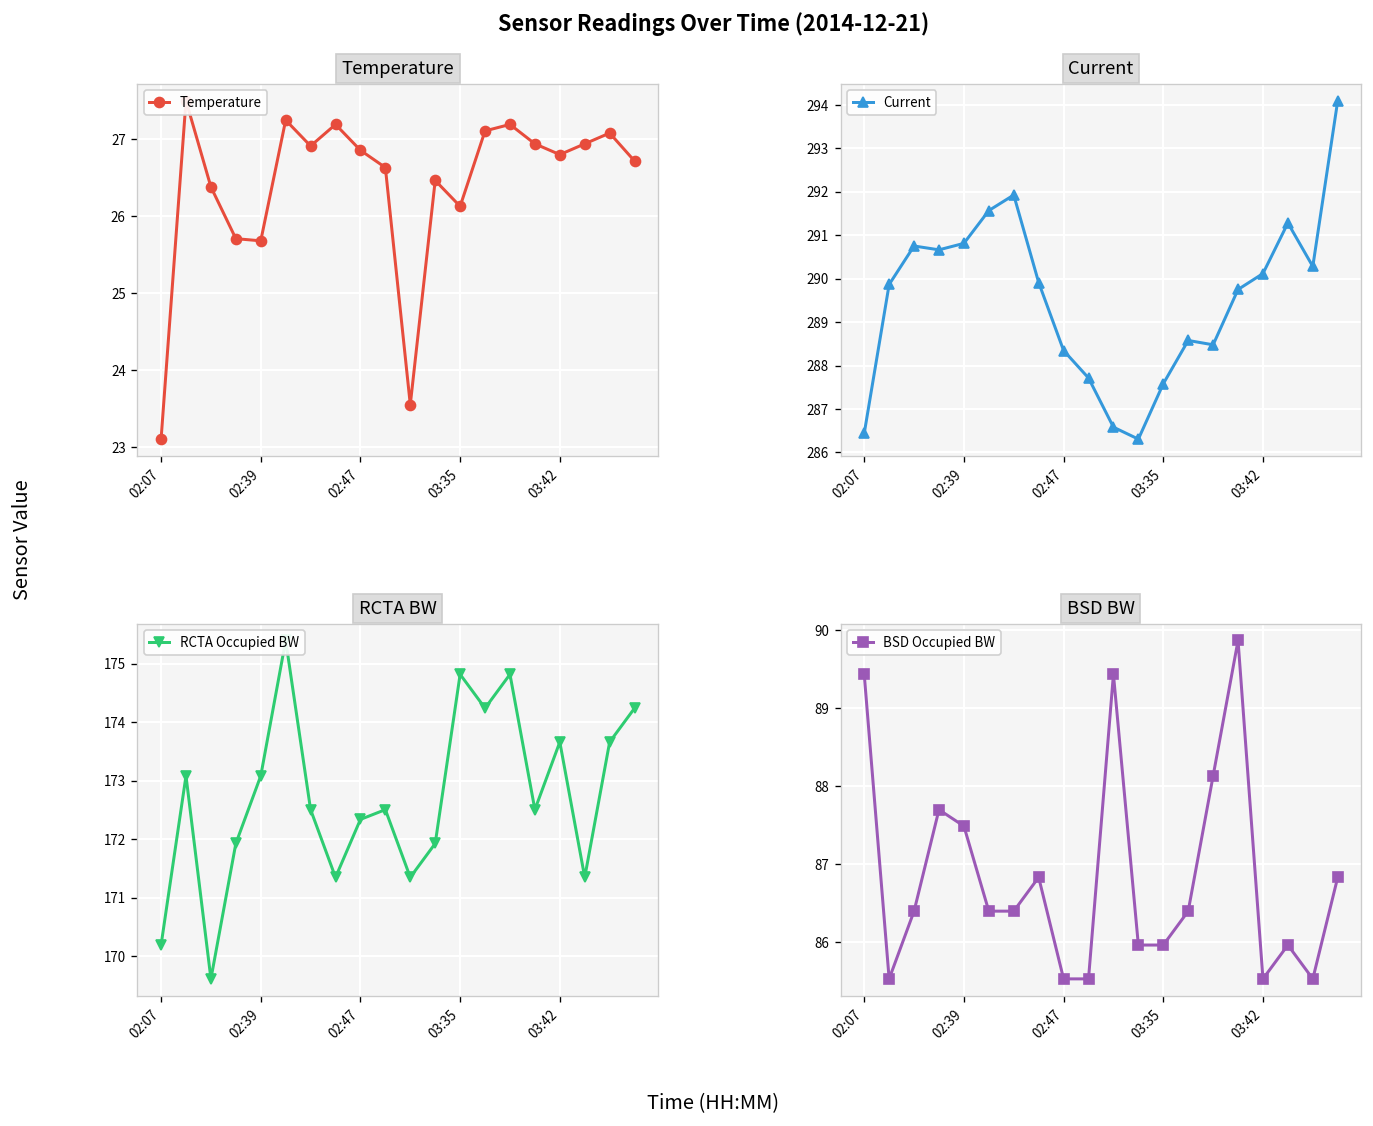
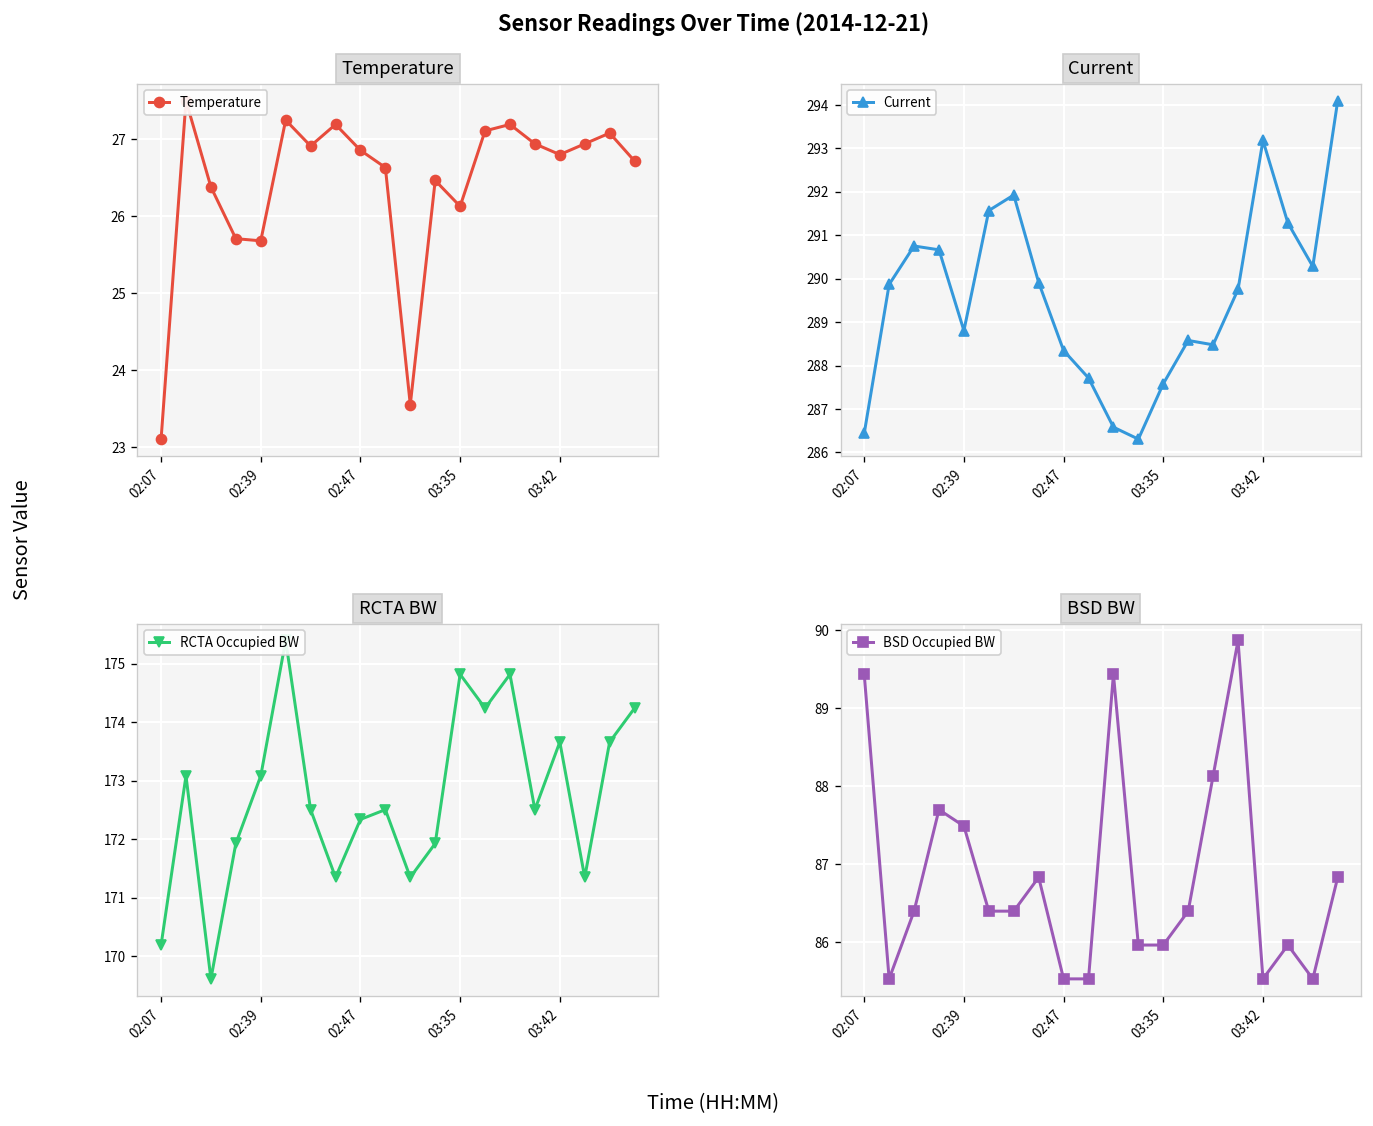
Current, 02:39: 290.8 -> 288.8
Current, 03:42: 290.1 -> 293.2
